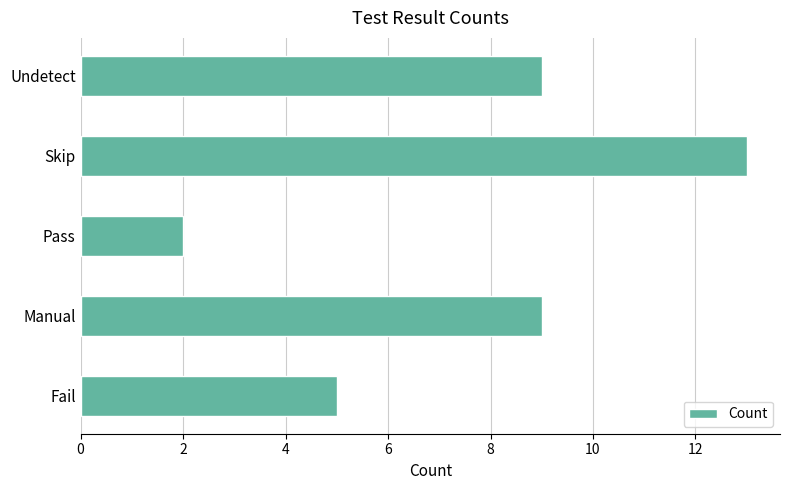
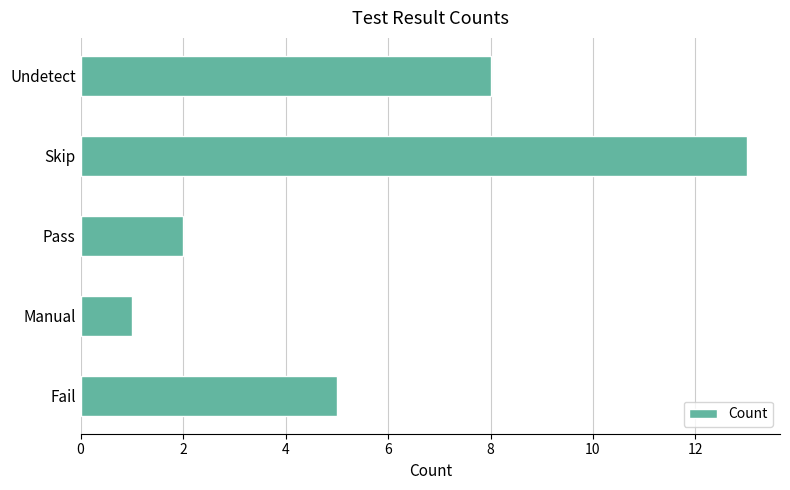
Undetect: 9 -> 8
Manual: 9 -> 1
